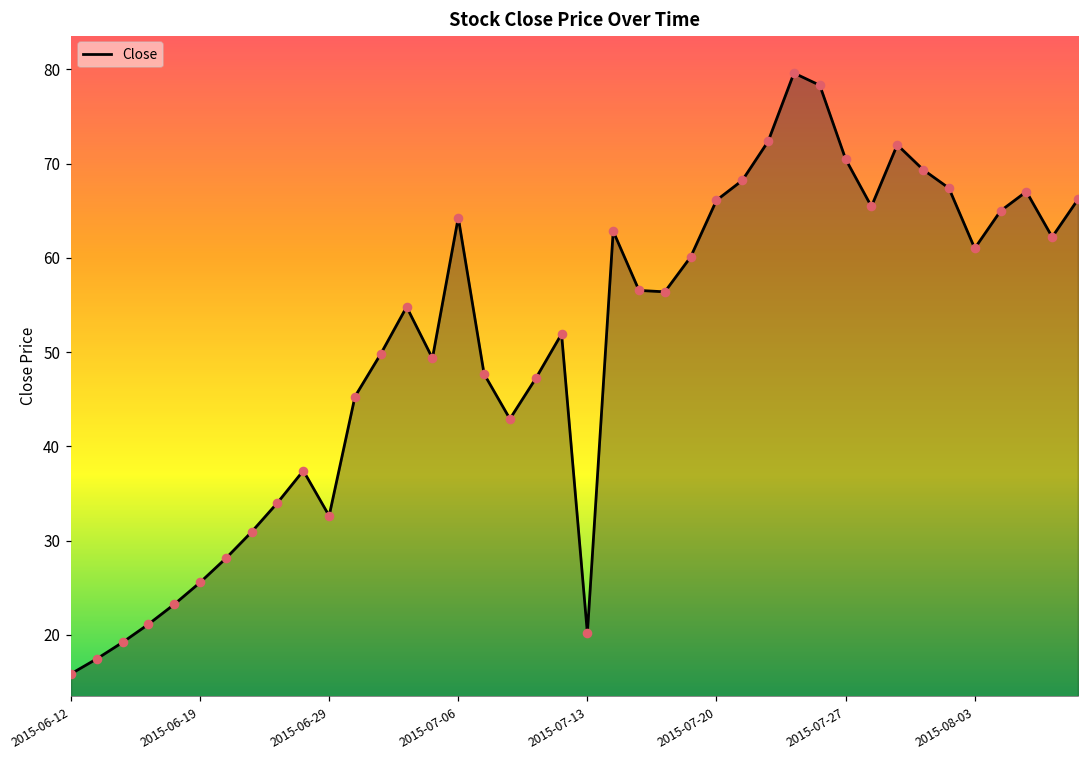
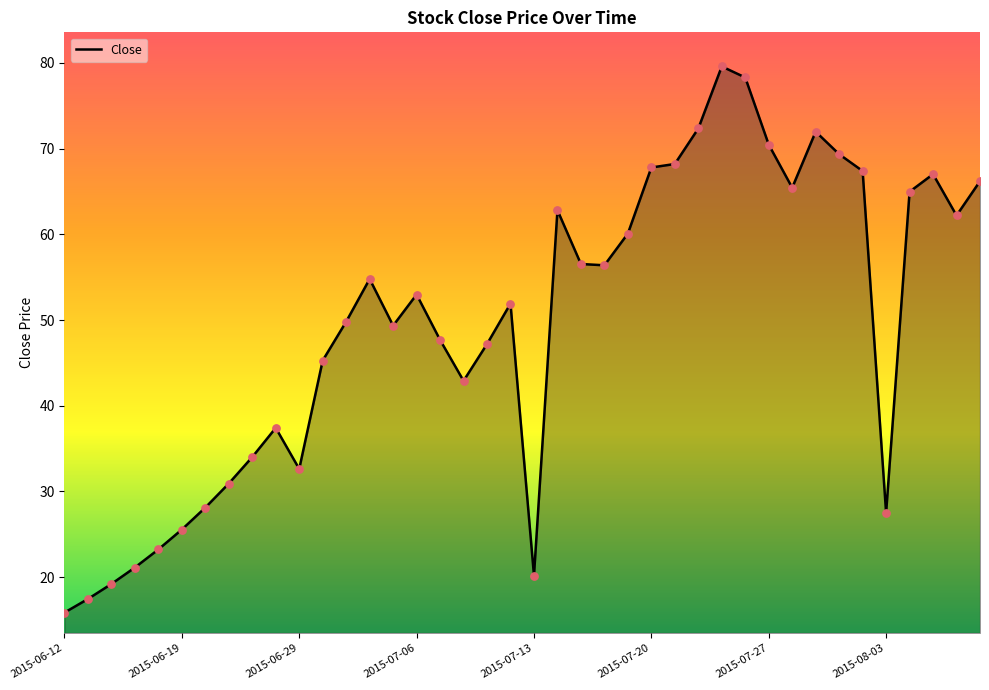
2015-07-06: 64 -> 53
2015-07-20: 66 -> 68
2015-08-03: 61 -> 28
